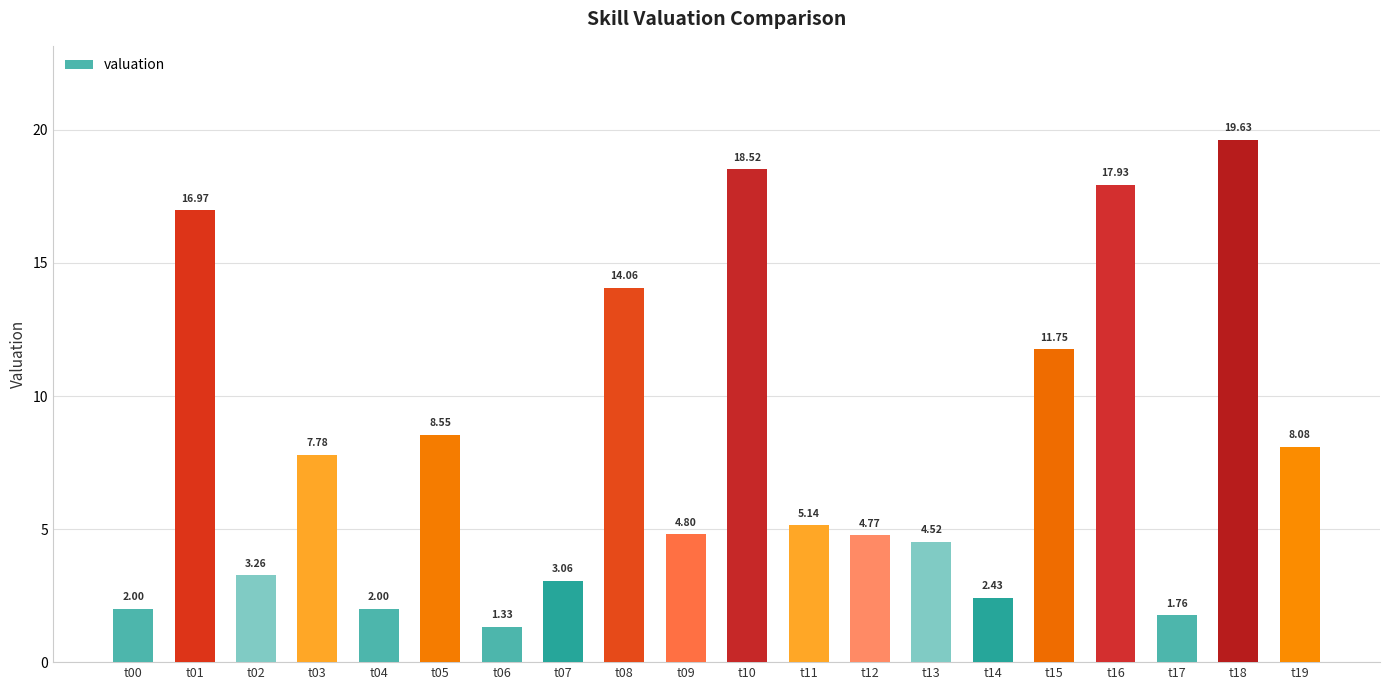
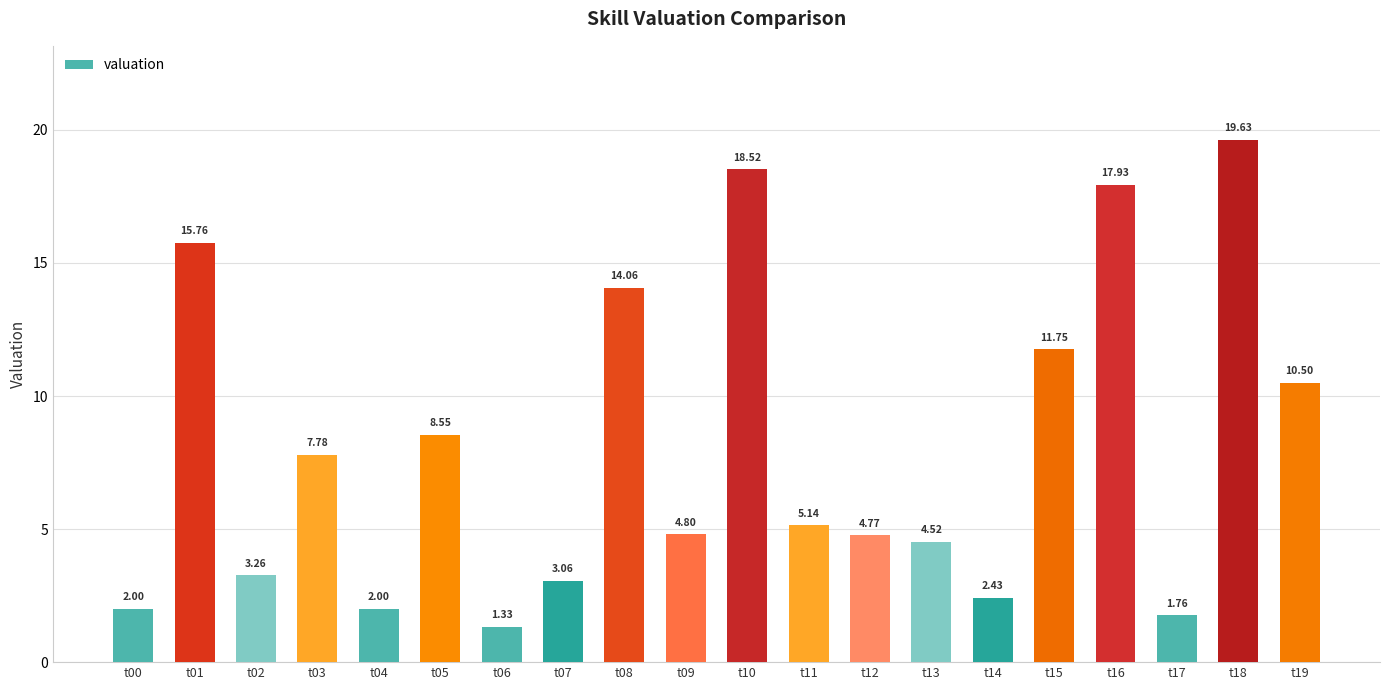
t01: 16.97 -> 15.76
t19: 8.08 -> 10.50
